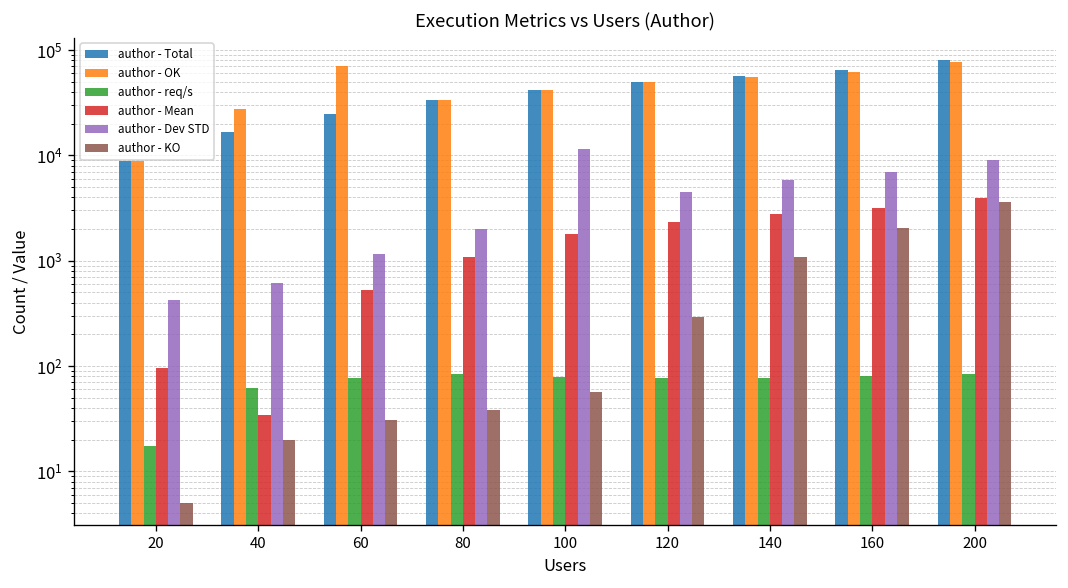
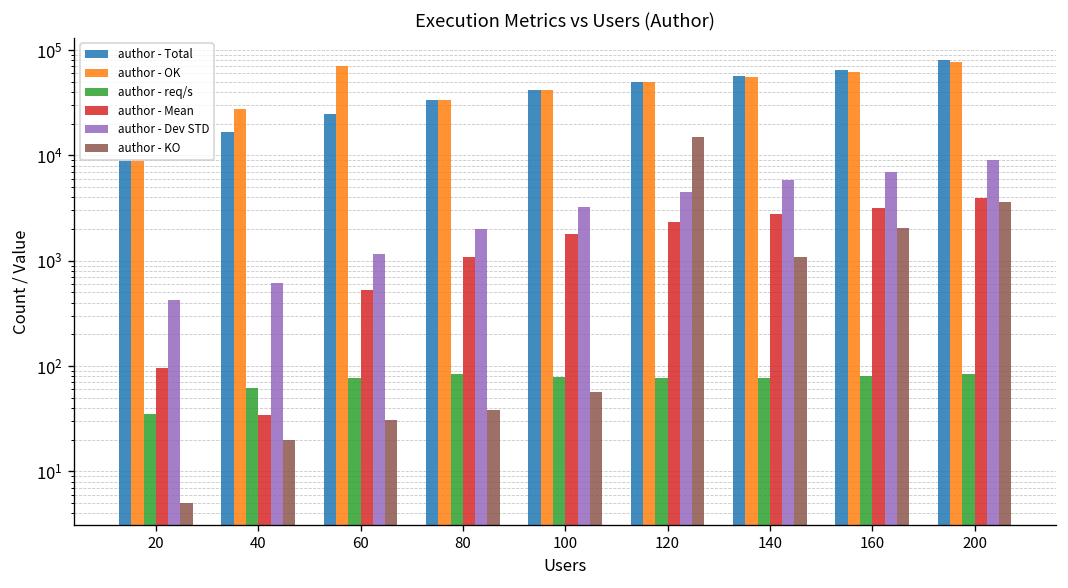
author - req/s, 20: 17 -> 35
author - Dev STD, 100: 12000 -> 3200
author - KO, 120: 290 -> 15000
